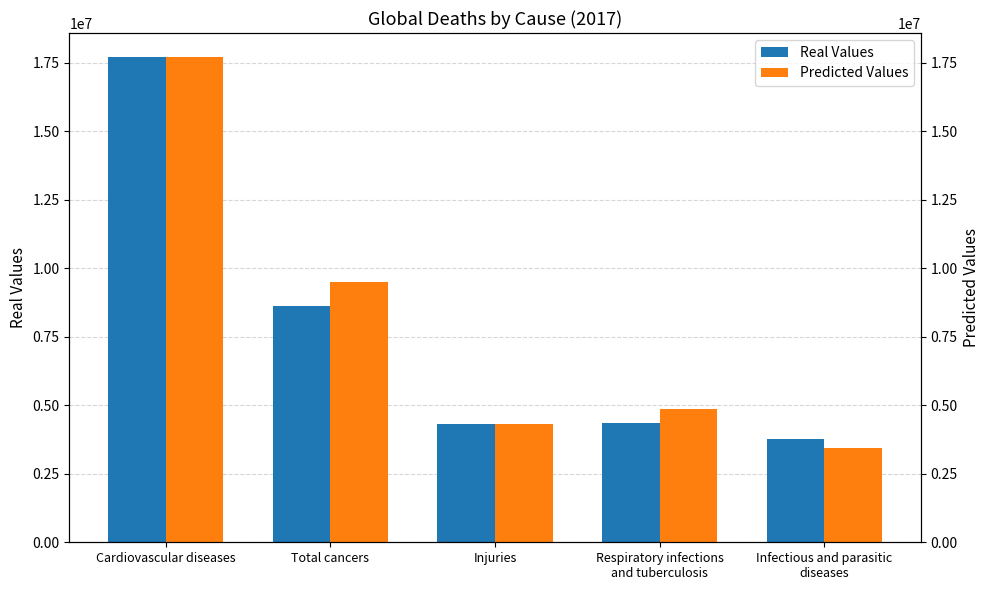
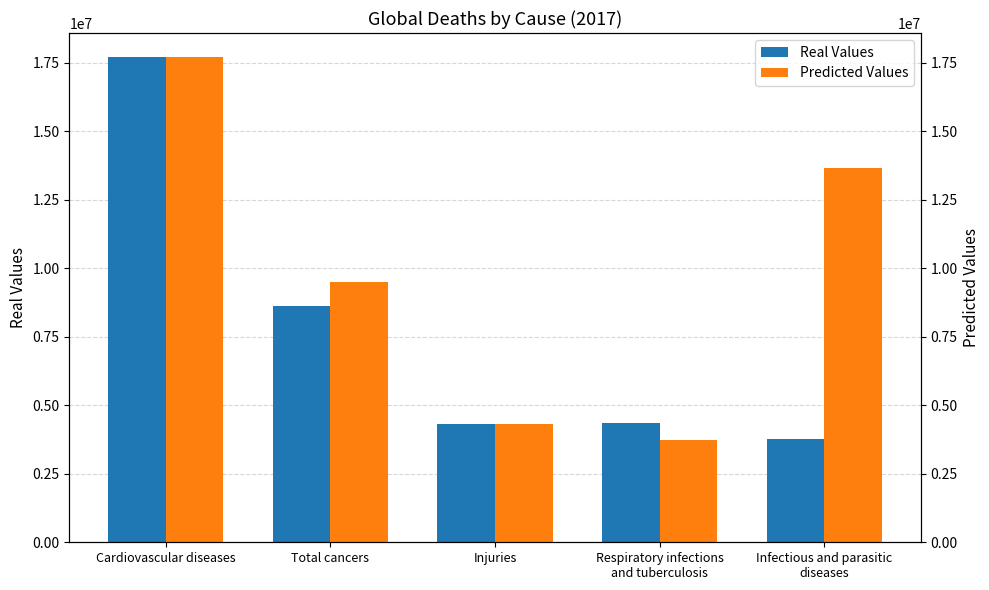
Predicted Values, Respiratory infections and tuberculosis: 4800000 -> 3700000
Predicted Values, Infectious and parasitic diseases: 3400000 -> 13700000
